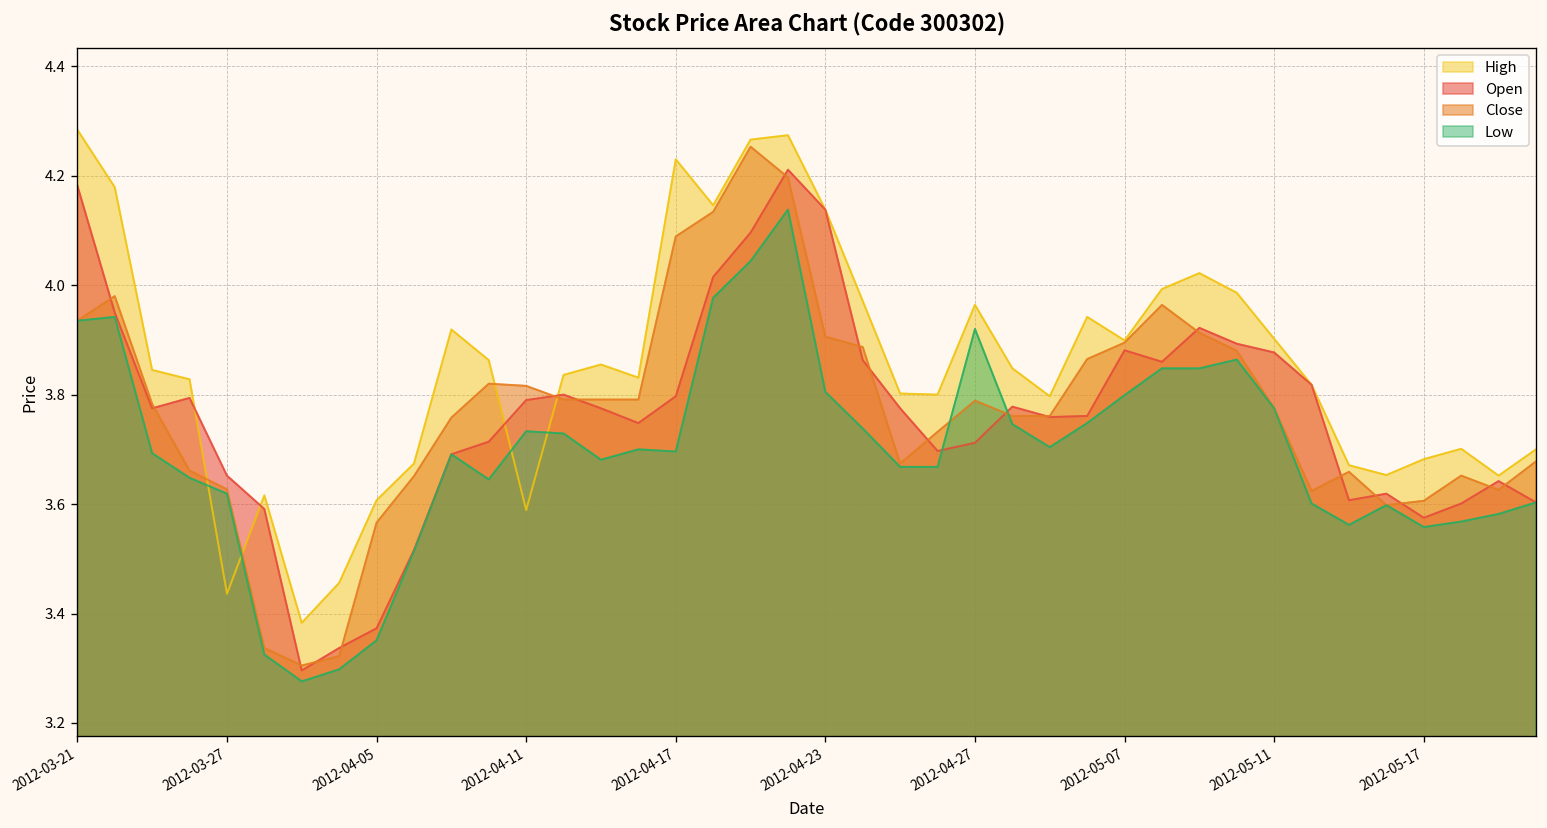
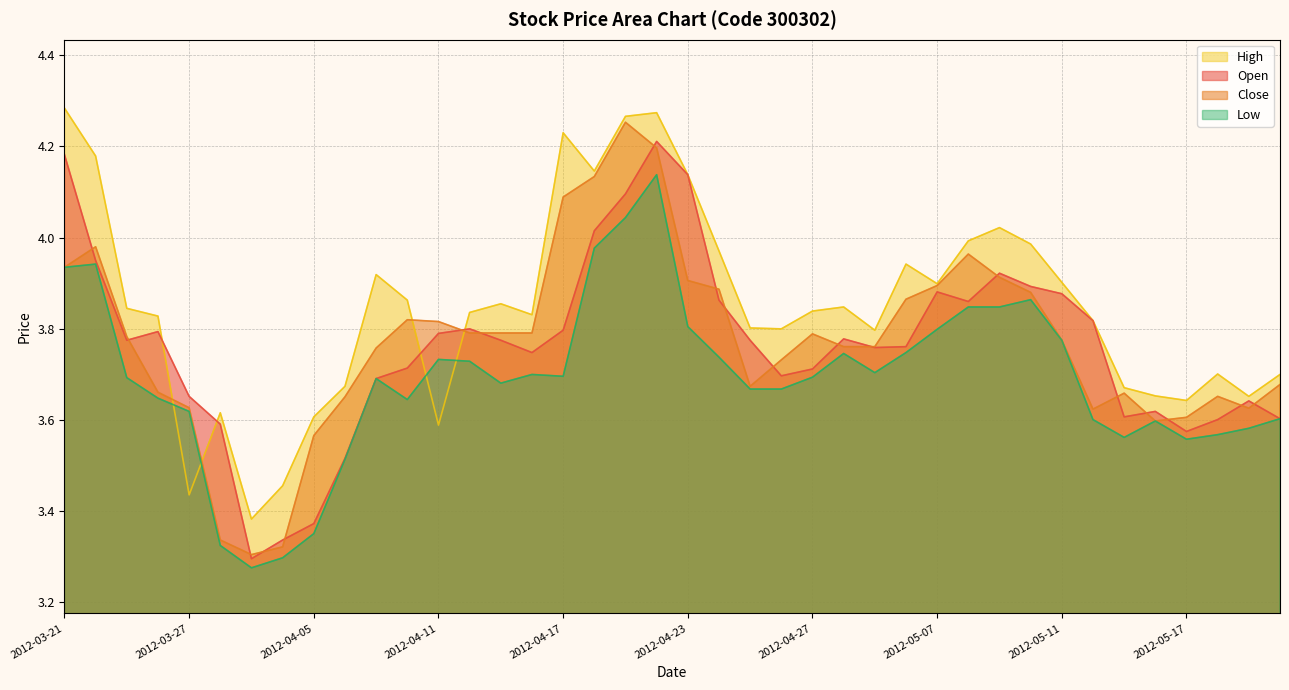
High, 2012-04-27: 3.96 -> 3.84
Low, 2012-04-27: 3.92 -> 3.69
High, 2012-05-17: 3.68 -> 3.64
